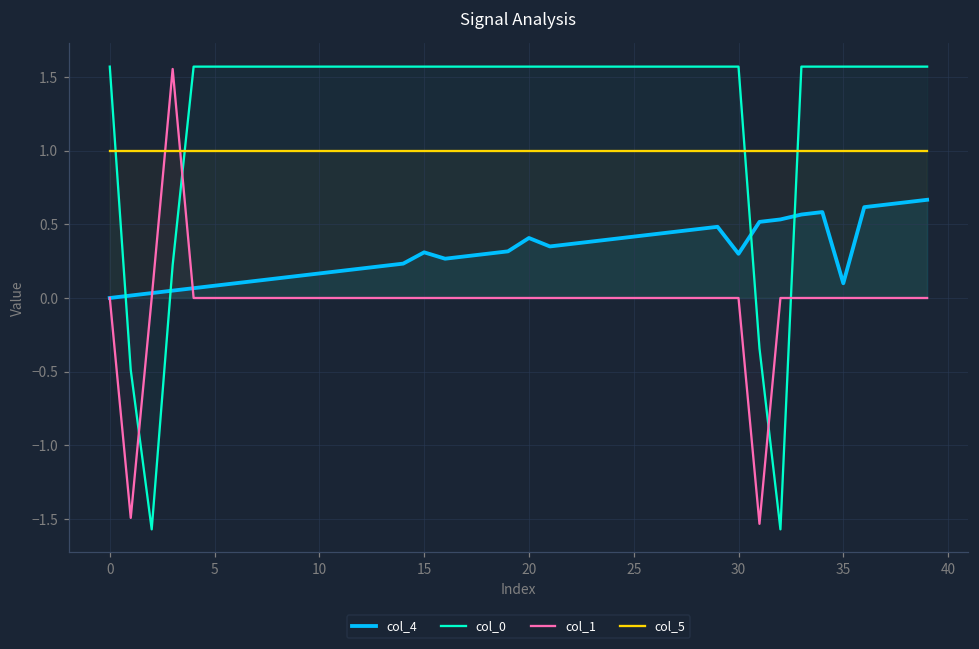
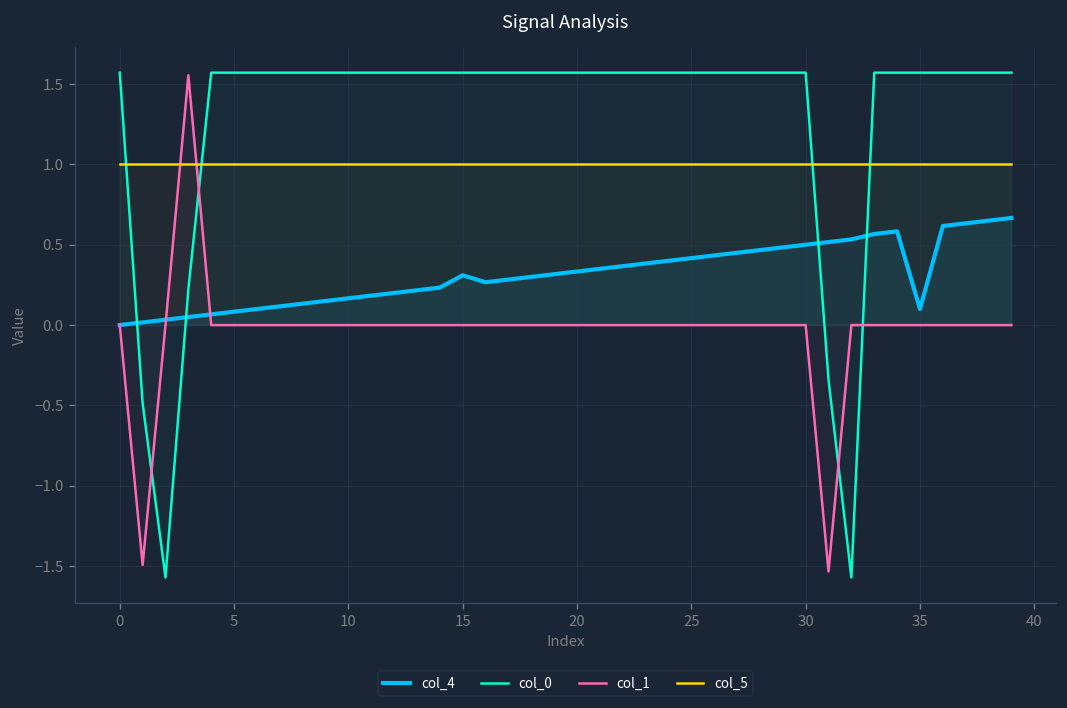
col_4, 20: 0.41 -> 0.33
col_4, 30: 0.3 -> 0.5
